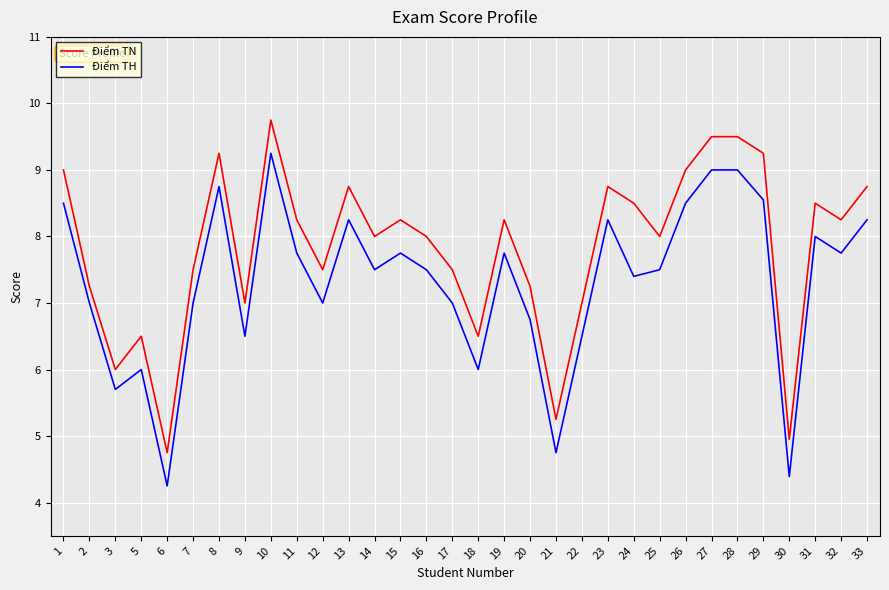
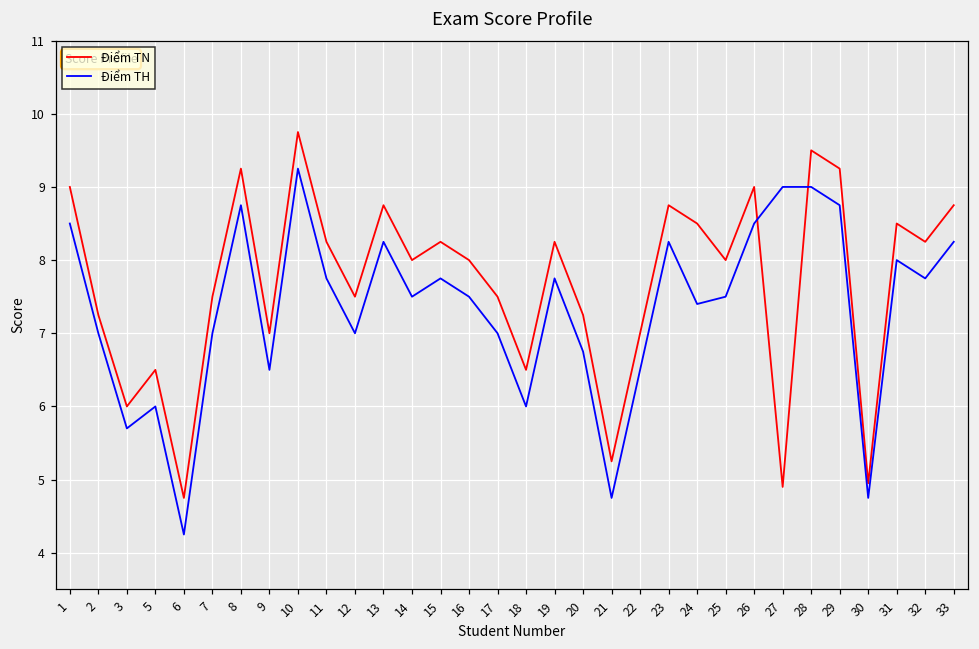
Điểm TN, 27: 9.5 -> 4.9
Điểm TH, 29: 8.6 -> 8.8
Điểm TH, 30: 4.4 -> 4.8
